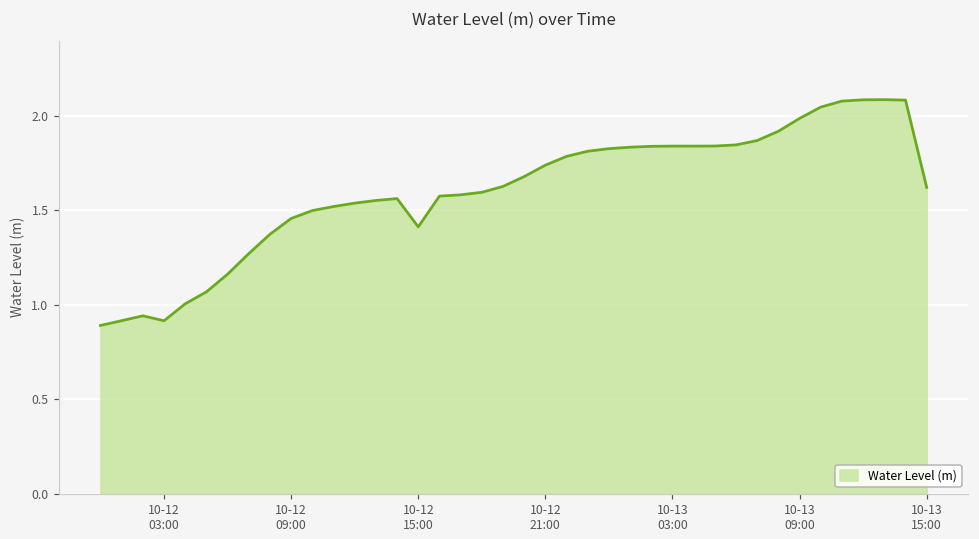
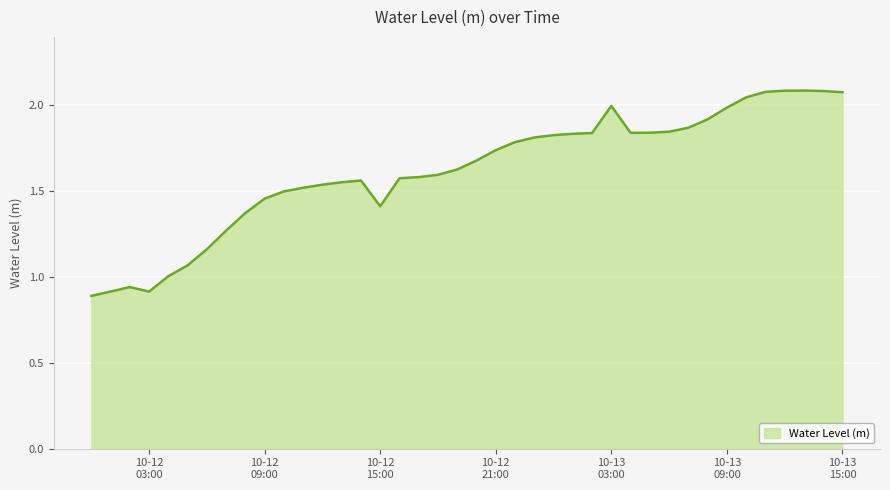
10-13 03:00: 1.84 -> 2.00
10-13 15:00: 1.62 -> 2.08
